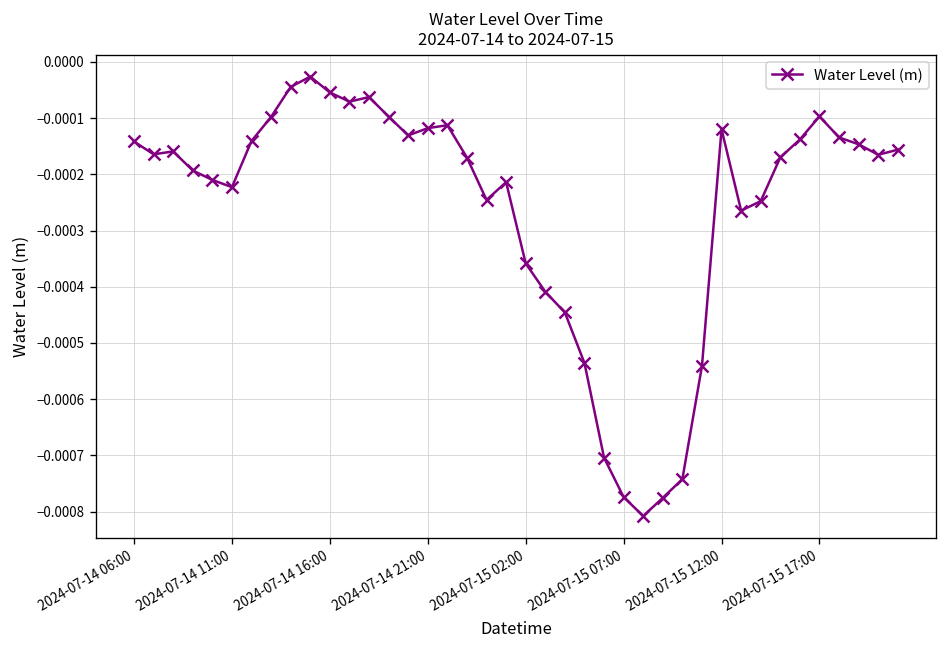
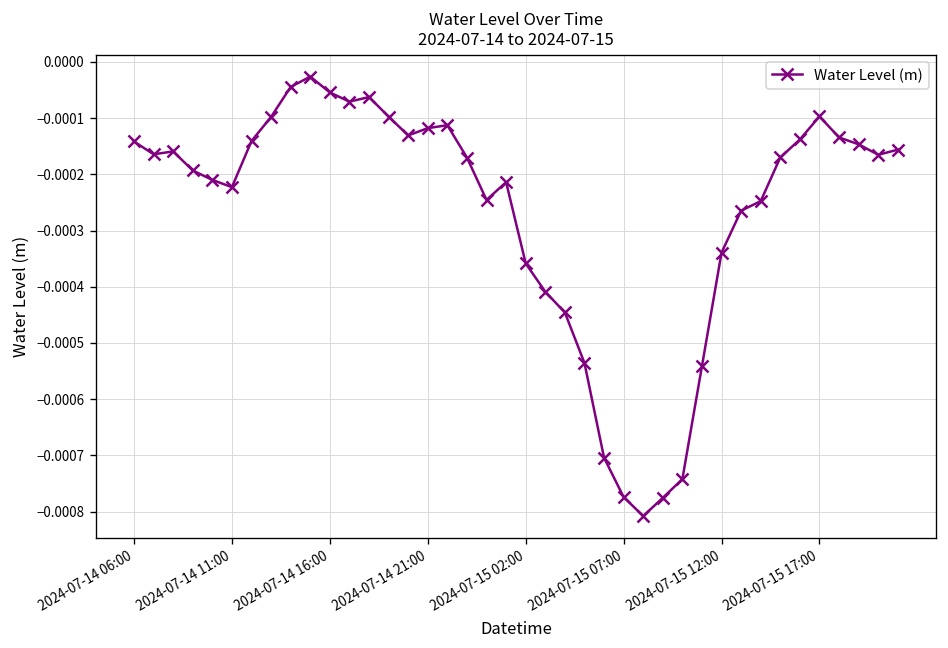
2024-07-15 12:00: -0.00012 -> -0.00034
